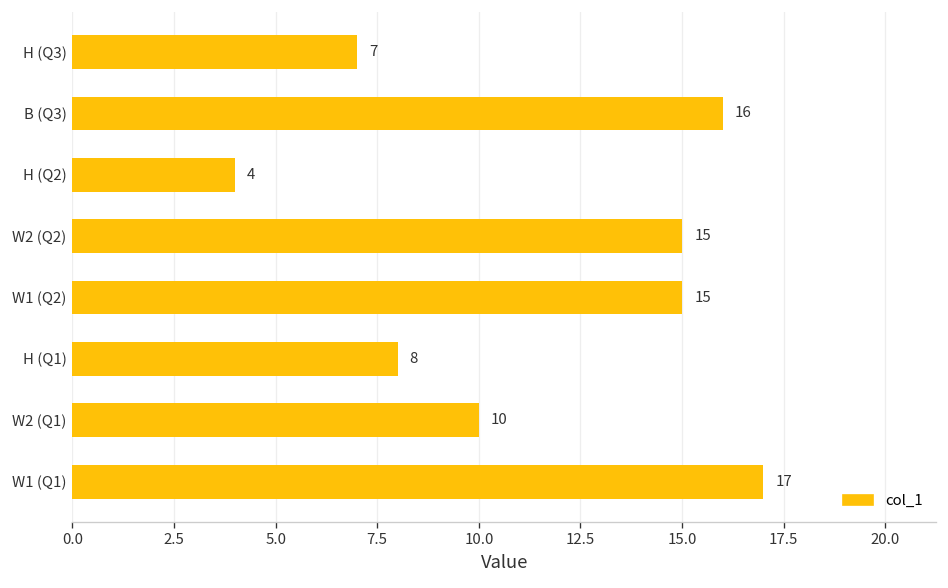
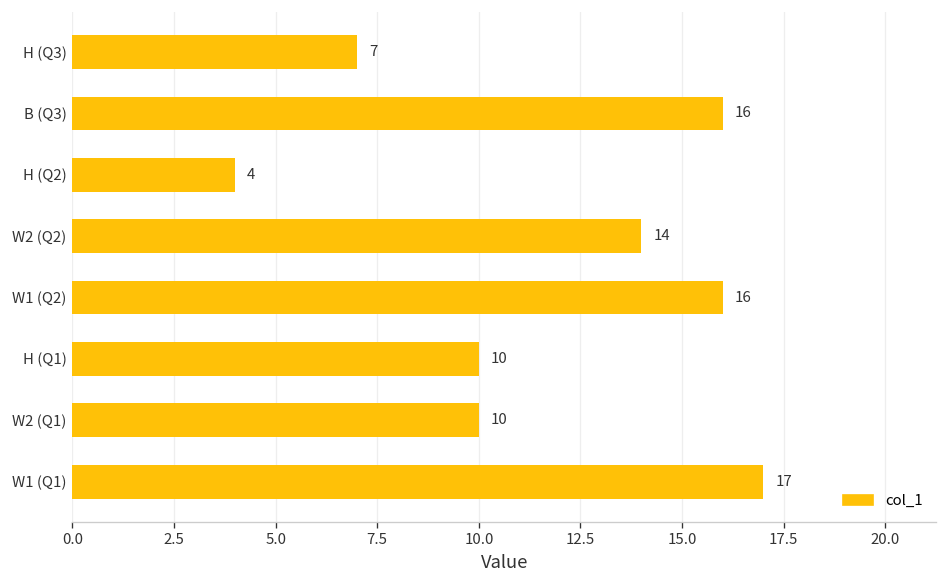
W2 (Q2): 15 -> 14
W1 (Q2): 15 -> 16
H (Q1): 8 -> 10
